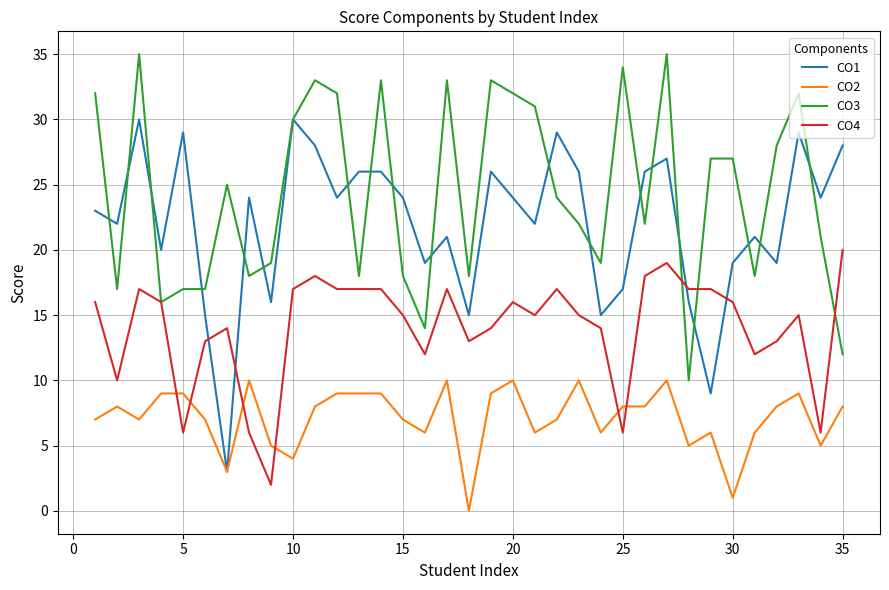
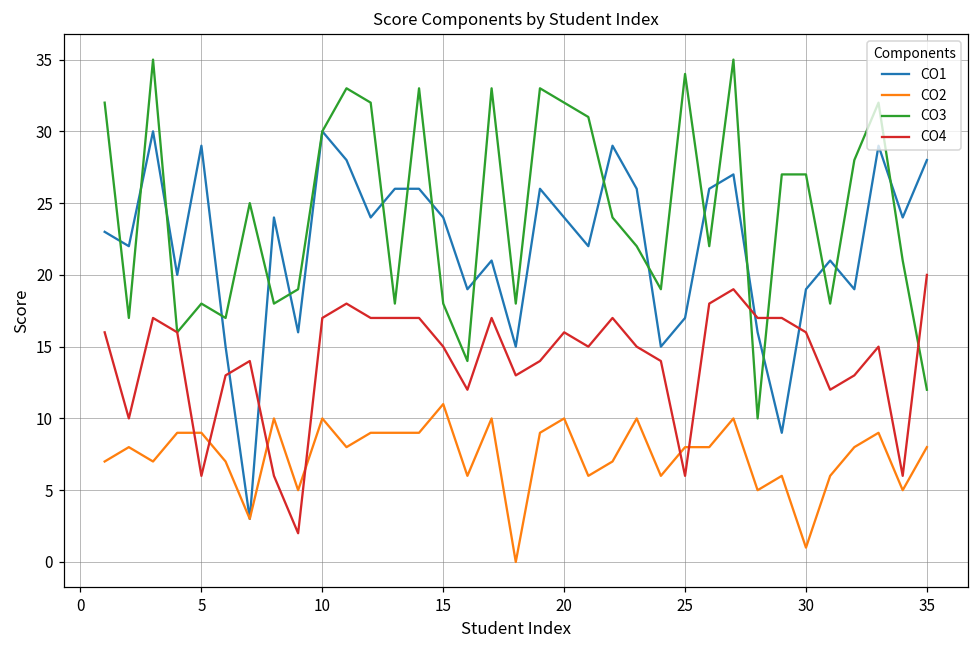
CO3, 5: 17 -> 18
CO2, 10: 4 -> 10
CO2, 15: 7 -> 11
